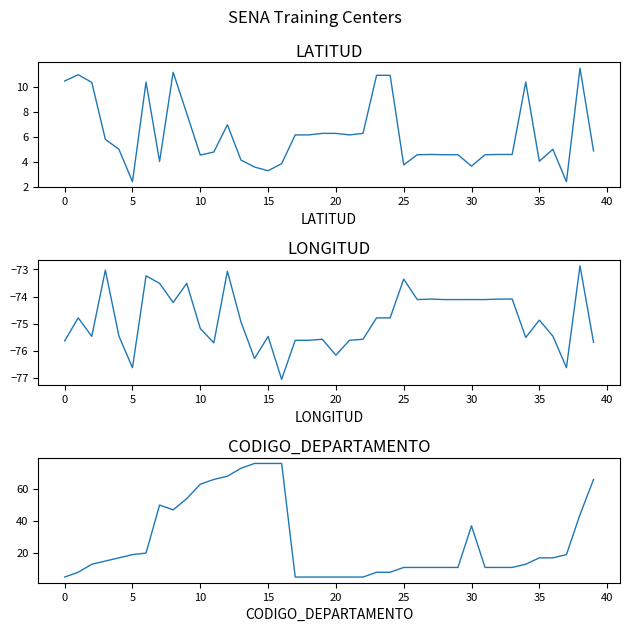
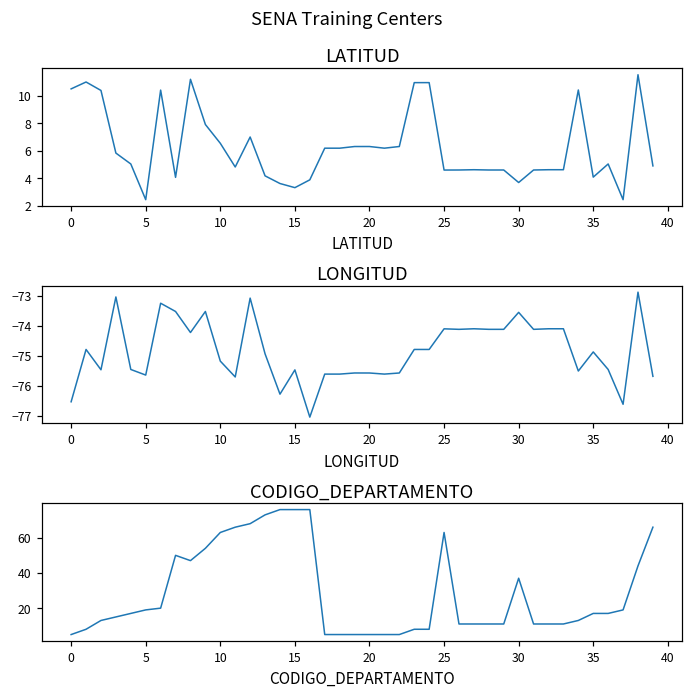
LATITUD, 10: 4.6 -> 6.5
LATITUD, 25: 3.8 -> 4.6
LONGITUD, 0: -75.6 -> -76.5
LONGITUD, 5: -76.6 -> -75.6
LONGITUD, 20: -76.2 -> -75.6
LONGITUD, 25: -73.4 -> -74.1
LONGITUD, 30: -74.1 -> -73.5
CODIGO_DEPARTAMENTO, 25: 11 -> 63
